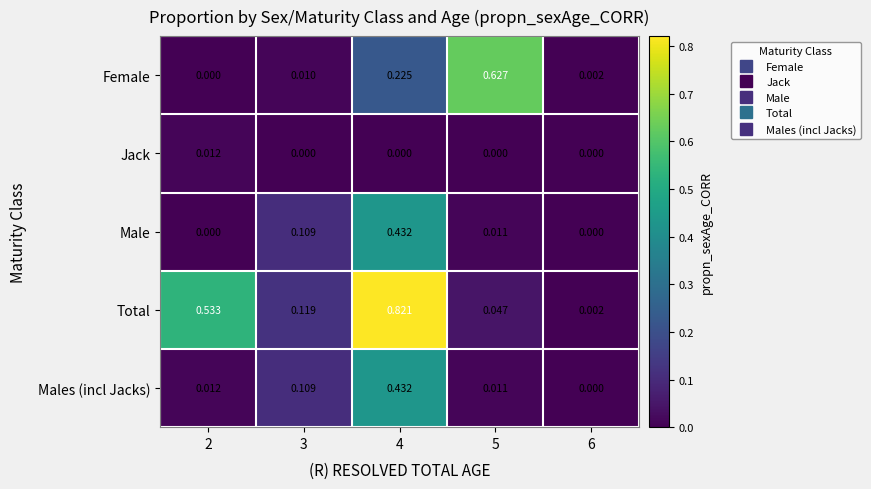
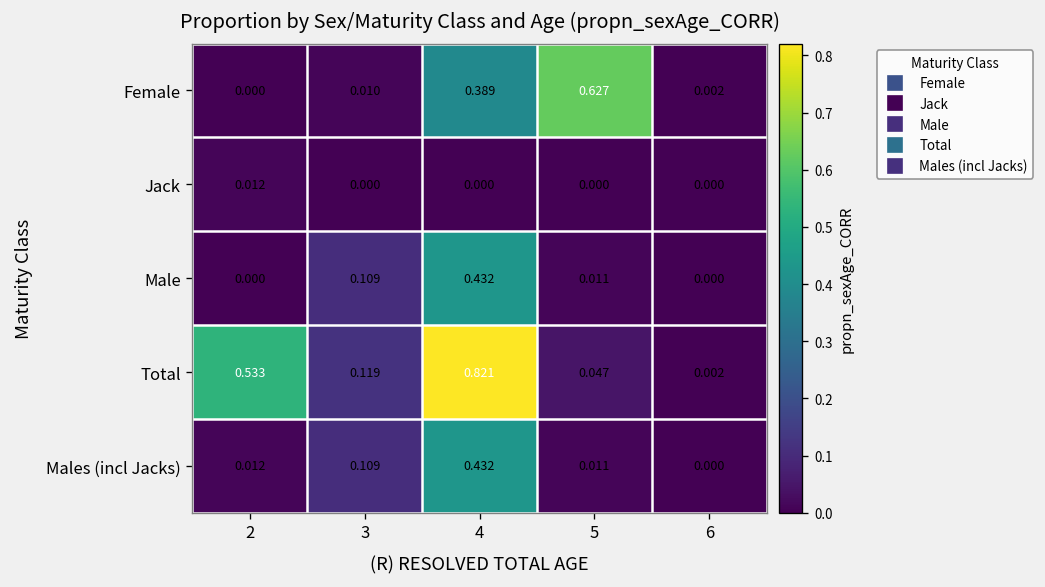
Female, 4: 0.225 -> 0.389
